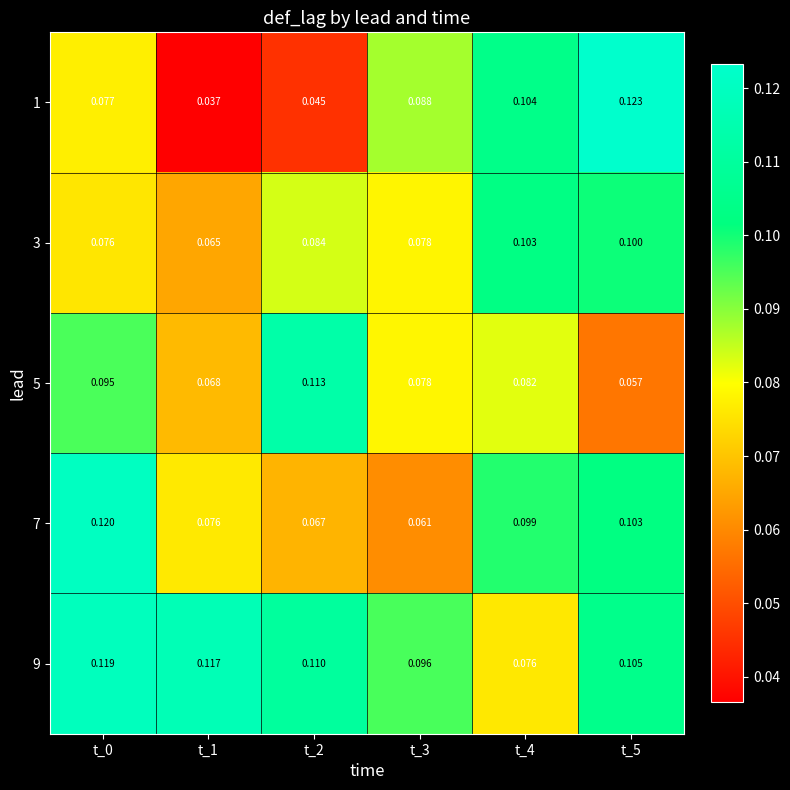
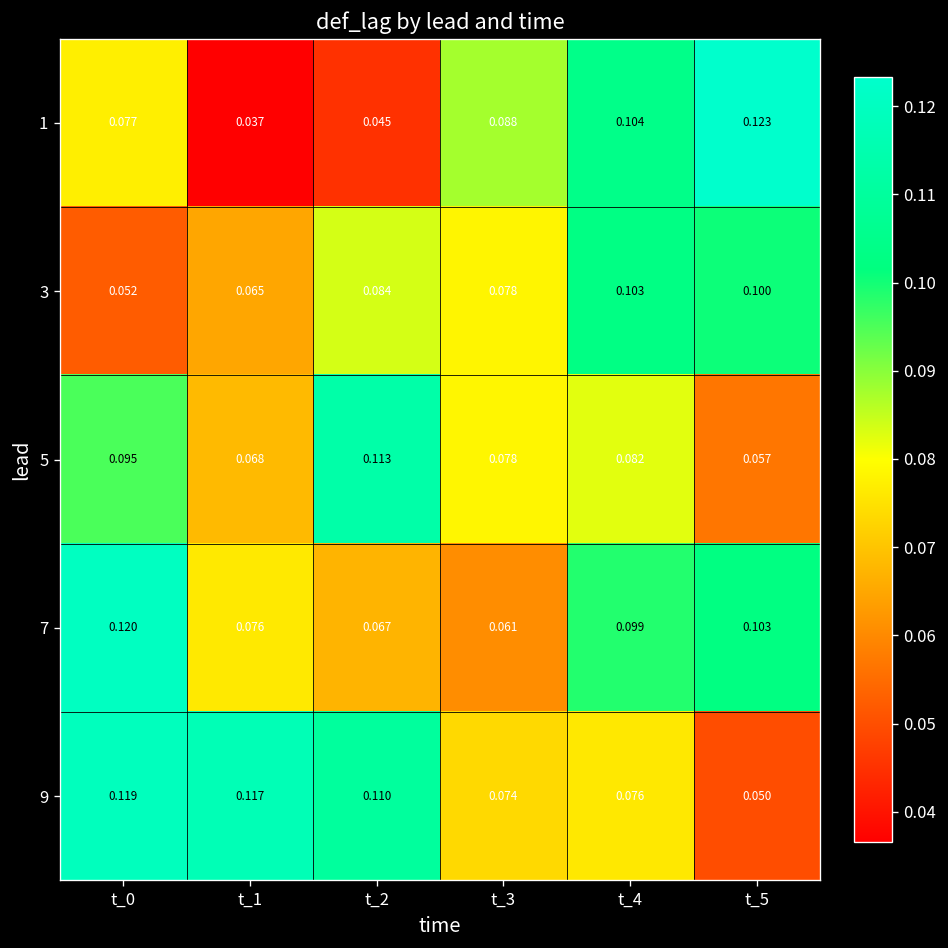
3, t_0: 0.076 -> 0.052
9, t_3: 0.096 -> 0.074
9, t_5: 0.105 -> 0.050
